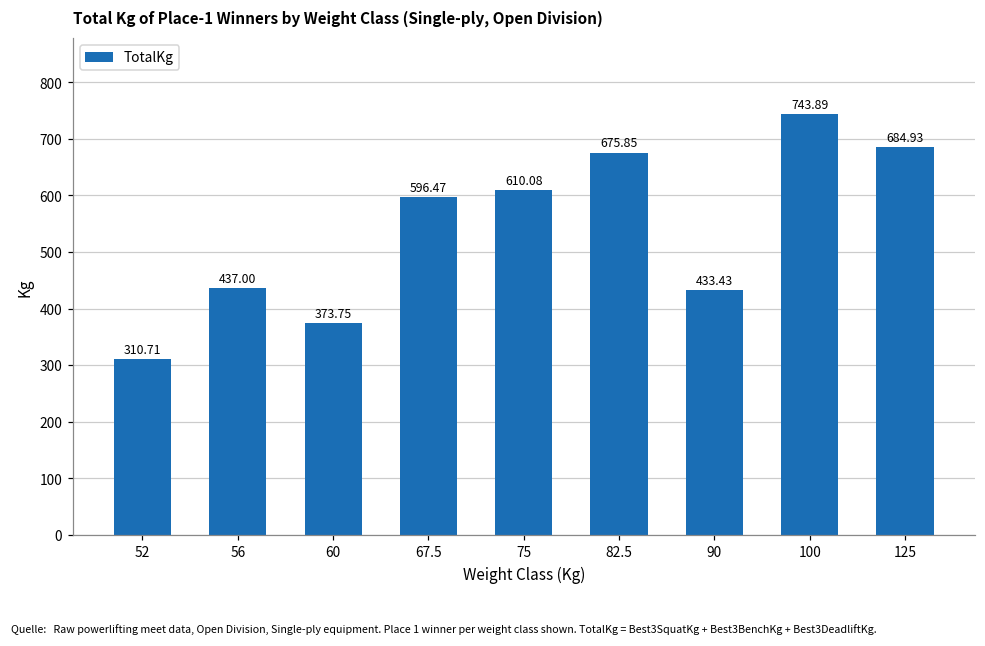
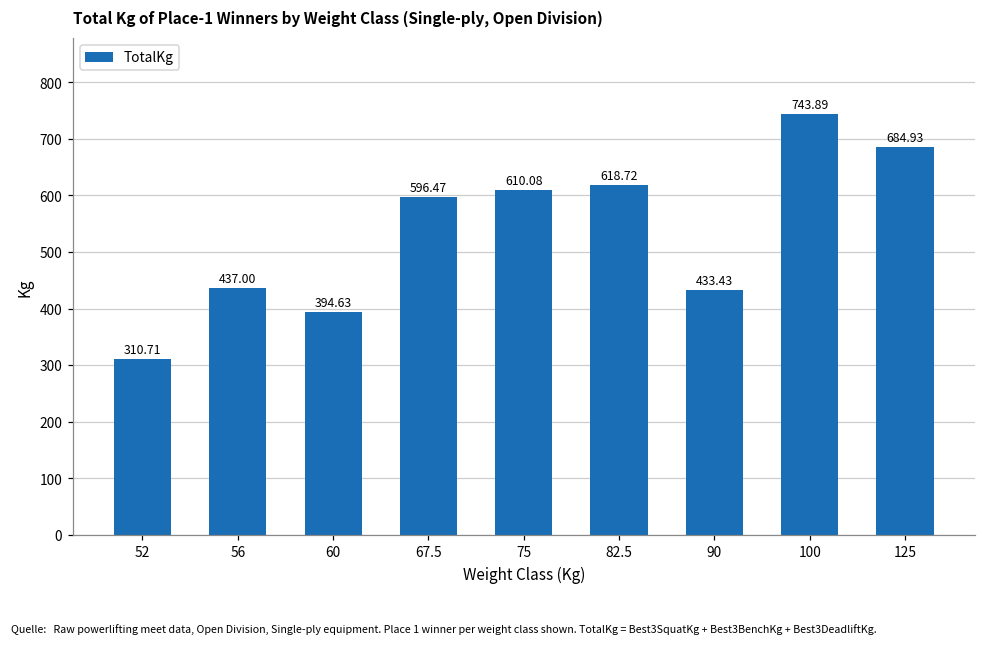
60: 373.75 -> 394.63
82.5: 675.85 -> 618.72
